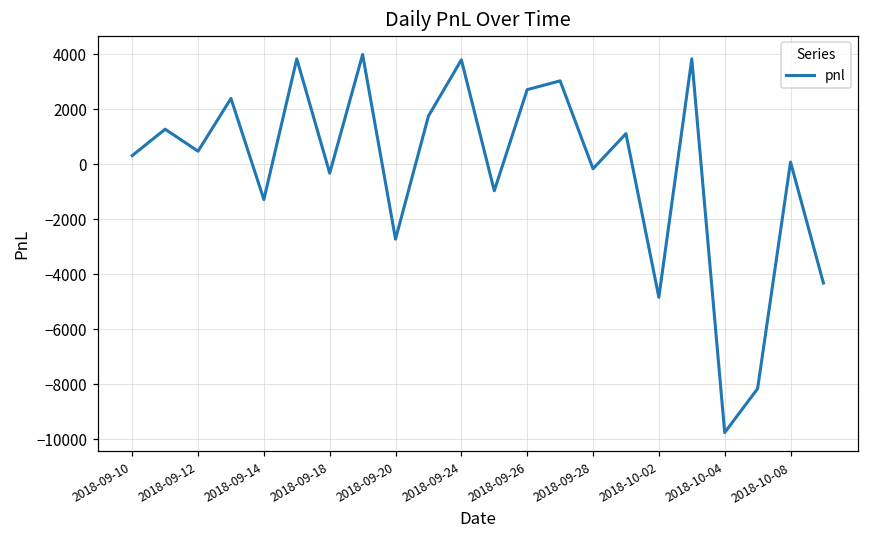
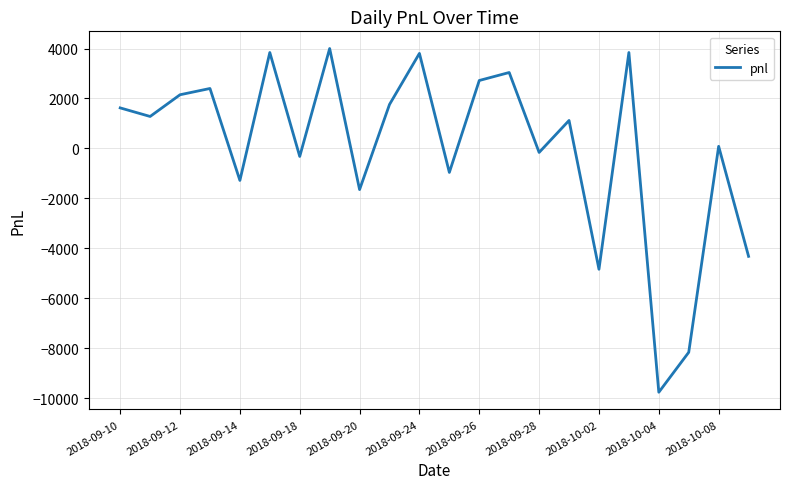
2018-09-10: 300 -> 1600
2018-09-12: 500 -> 2100
2018-09-20: -2700 -> -1600
